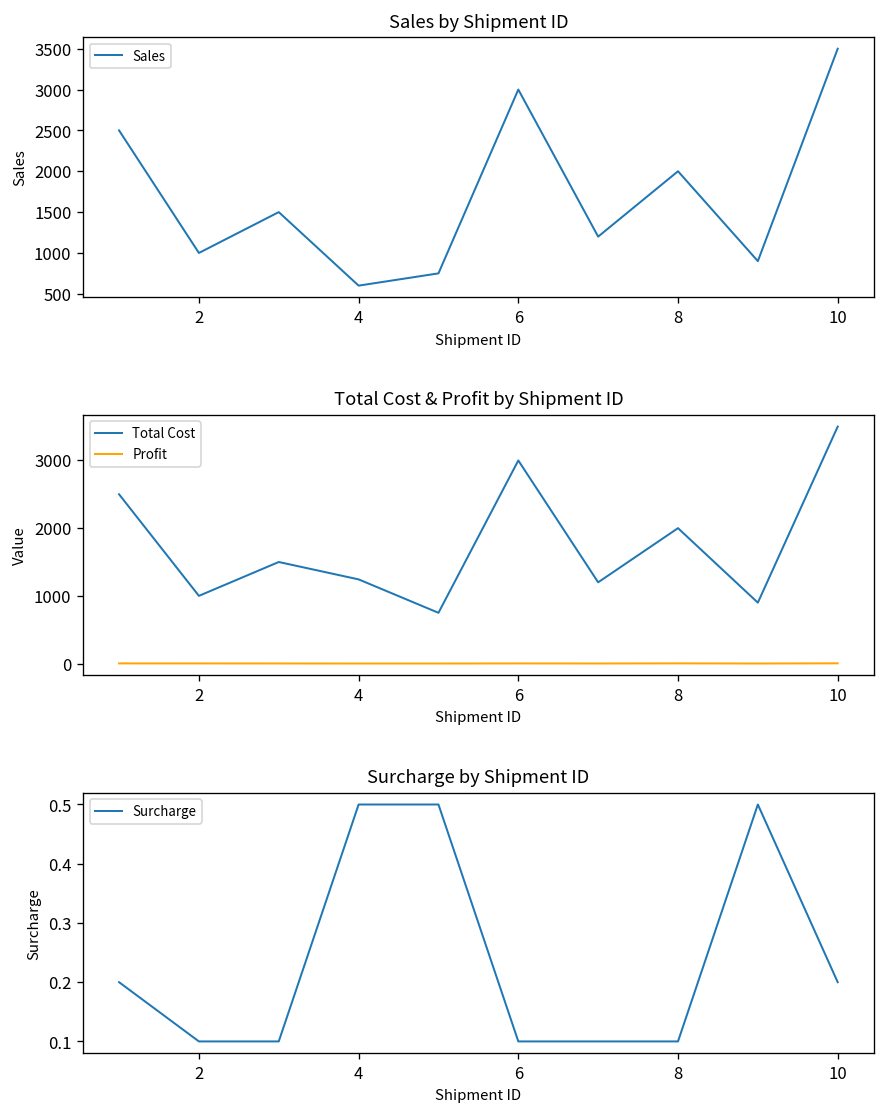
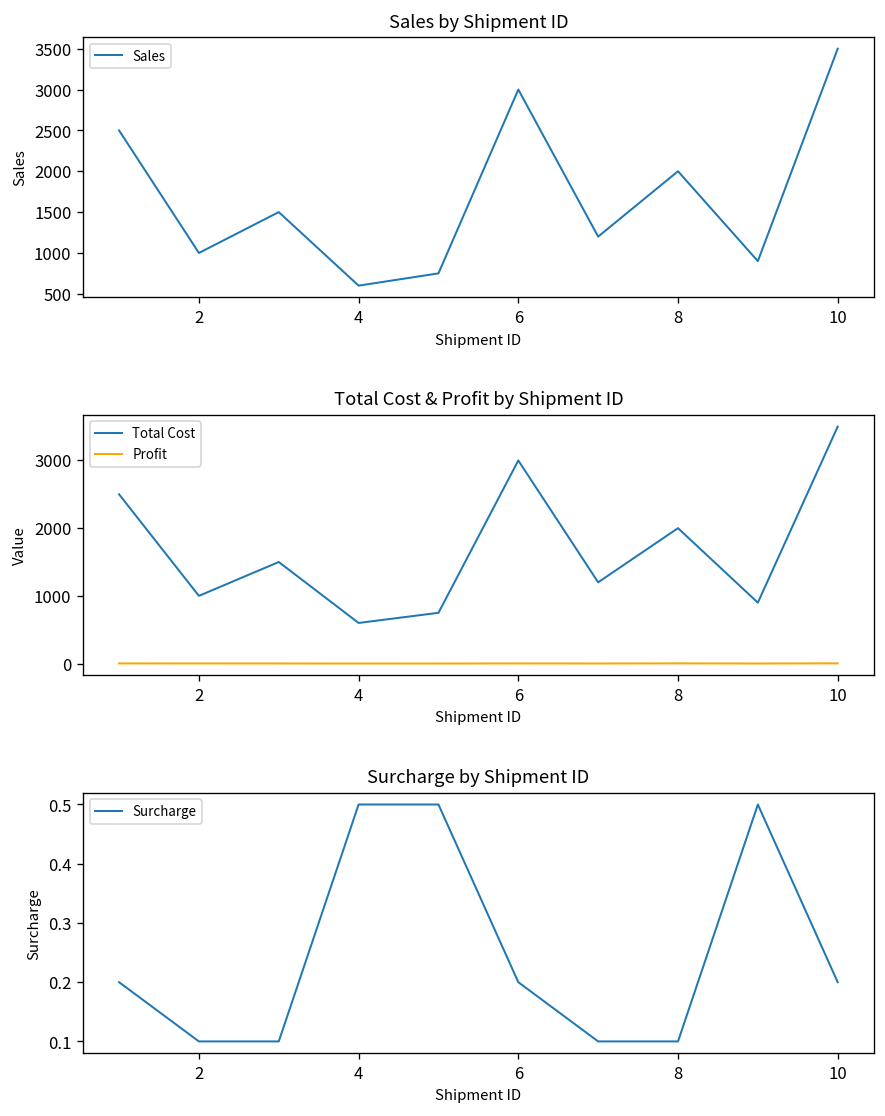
Total Cost & Profit by Shipment ID, Total Cost, 4: 1200 -> 600
Surcharge by Shipment ID, 6: 0.1 -> 0.2
